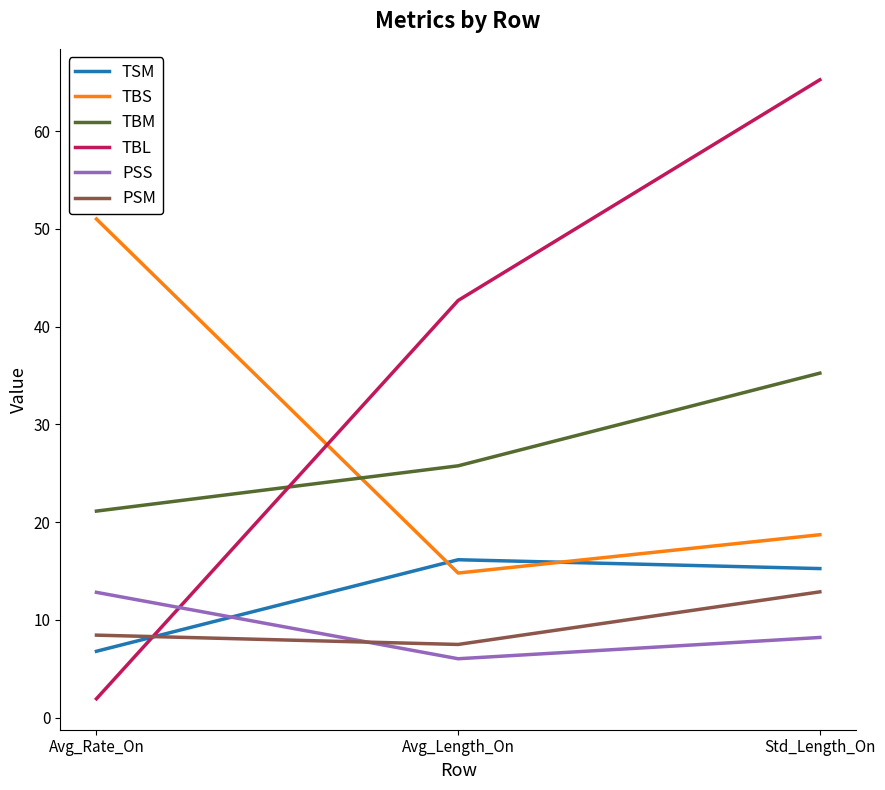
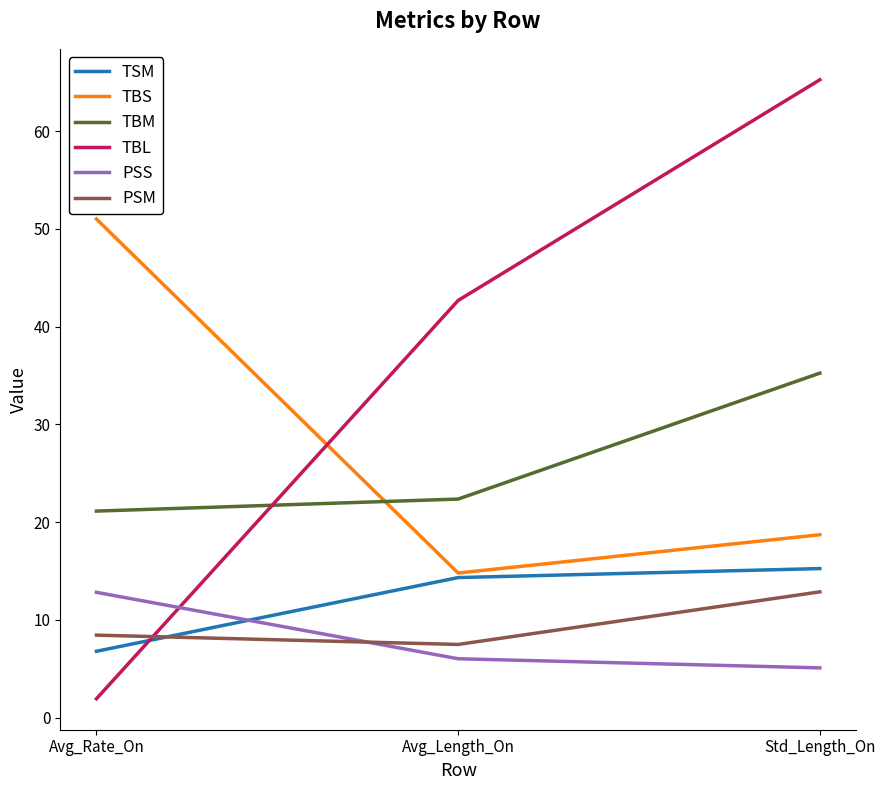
TSM, Avg_Length_On: 16 -> 14
TBM, Avg_Length_On: 26 -> 22
PSS, Std_Length_On: 8 -> 5
